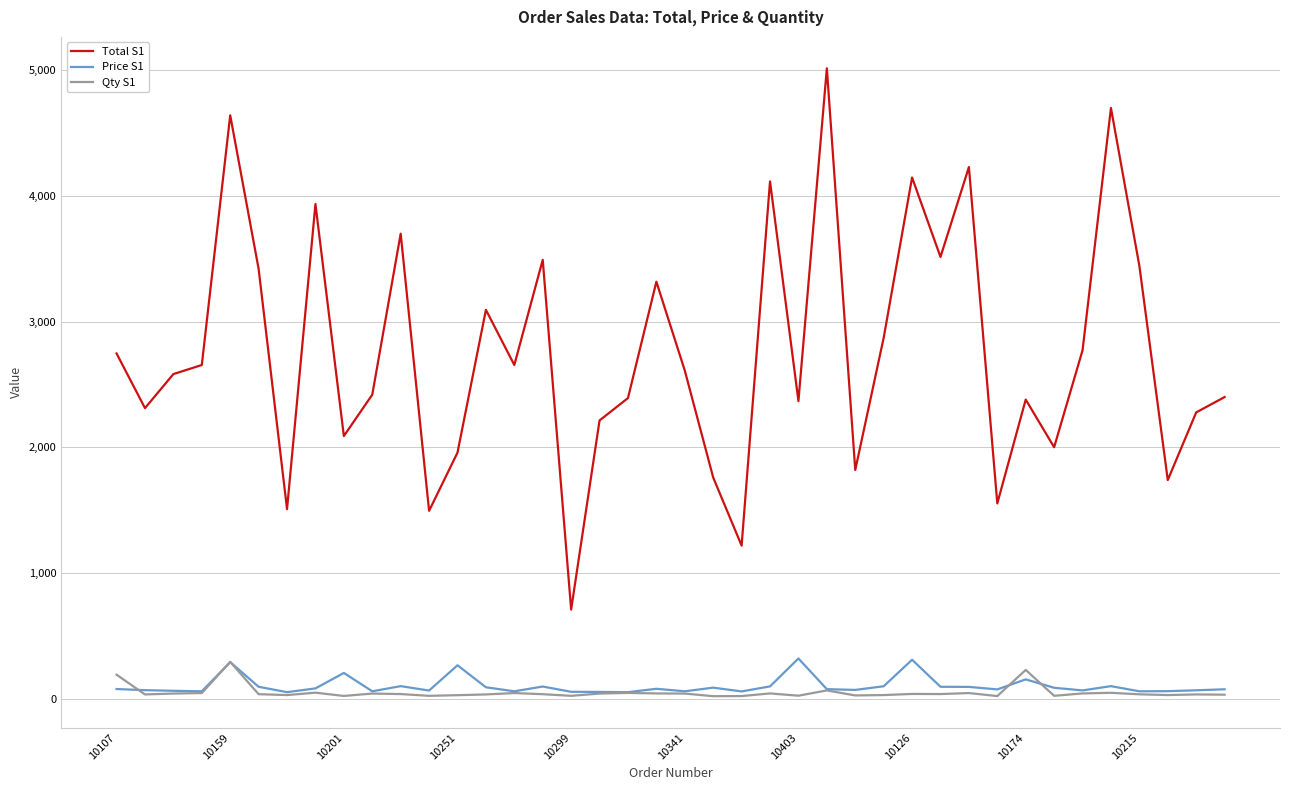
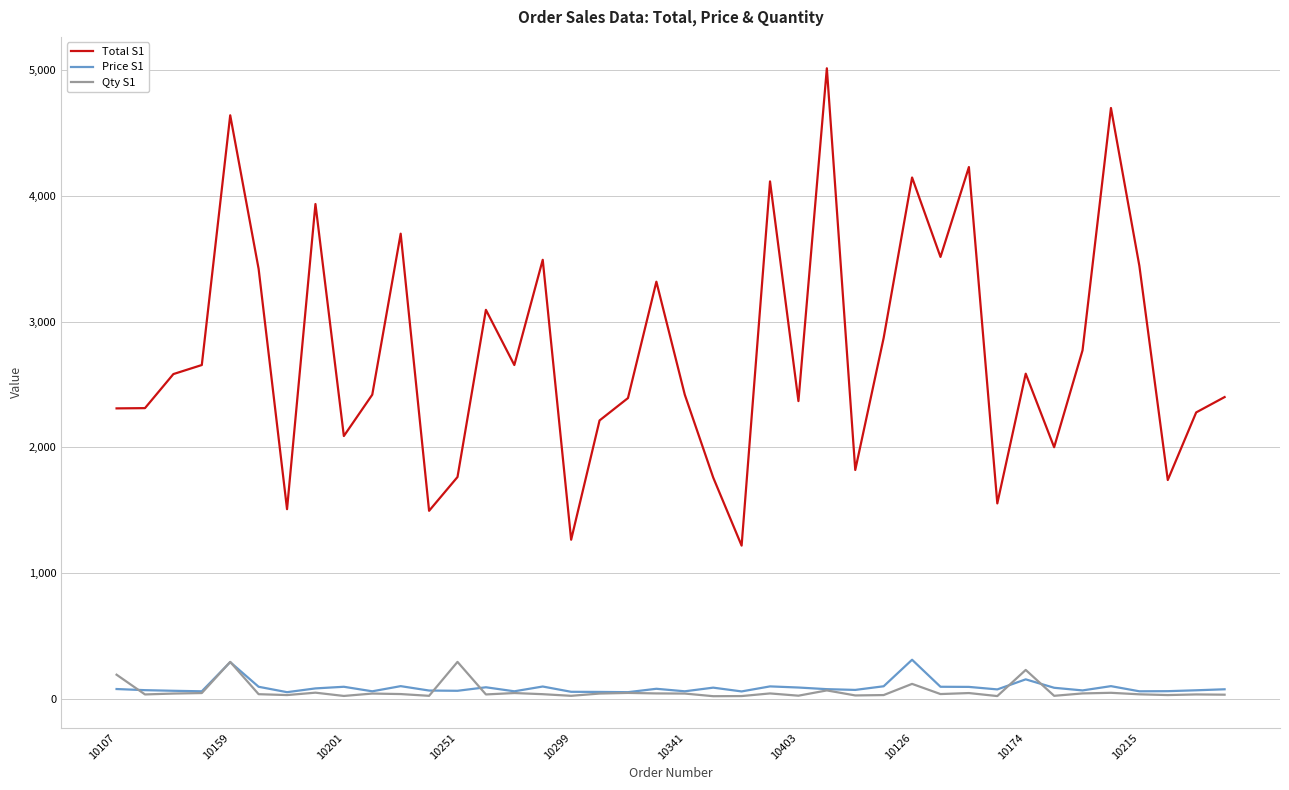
Total S1, 10107: 2,750 -> 2,310
Price S1, 10201: 210 -> 100
Total S1, 10251: 1,960 -> 1,760
Price S1, 10251: 270 -> 60
Qty S1, 10251: 30 -> 290
Total S1, 10299: 710 -> 1,270
Total S1, 10341: 2,610 -> 2,420
Price S1, 10403: 320 -> 90
Qty S1, 10126: 40 -> 120
Total S1, 10174: 2,380 -> 2,590
